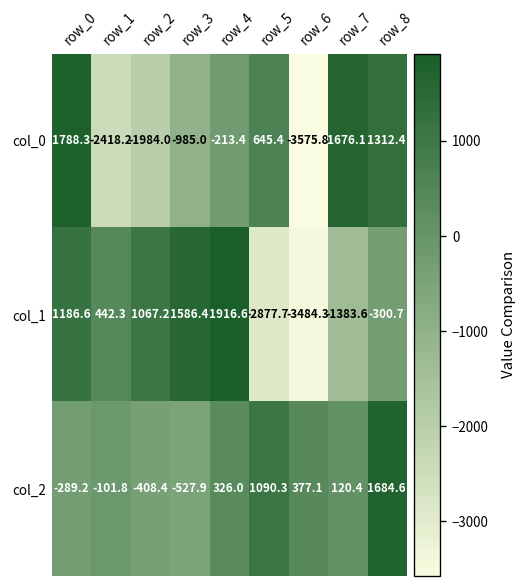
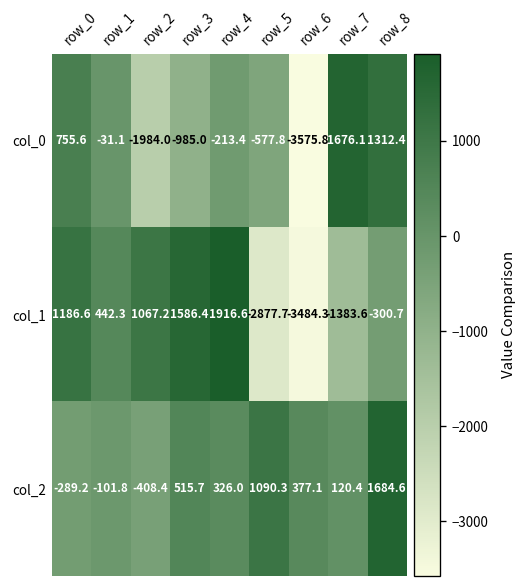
col_0, row_0: 1788.3 -> 755.6
col_0, row_1: -2418.2 -> -31.1
col_0, row_5: 645.4 -> -577.8
col_2, row_3: -527.9 -> 515.7
